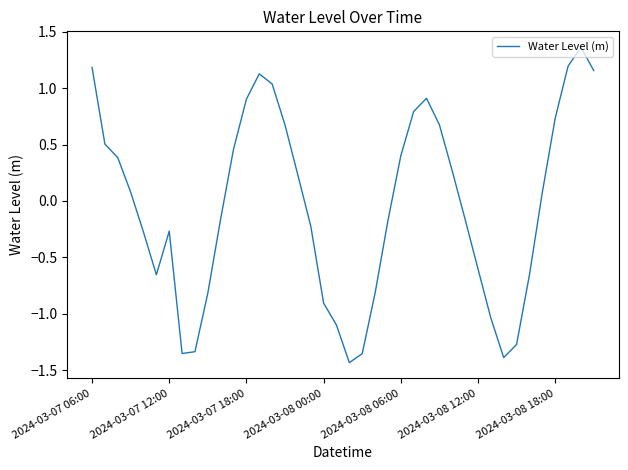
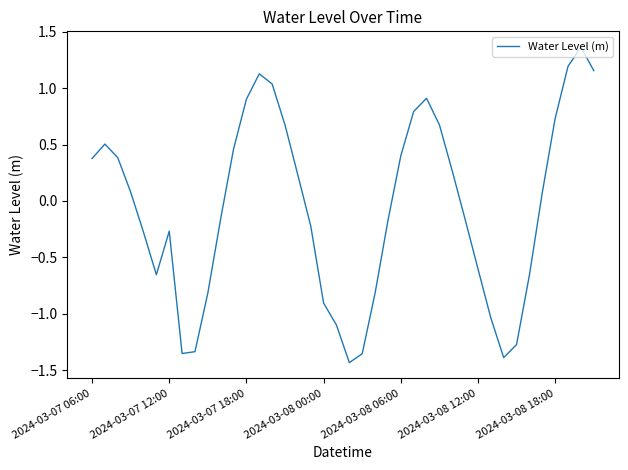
2024-03-07 06:00: 1.18 -> 0.38
